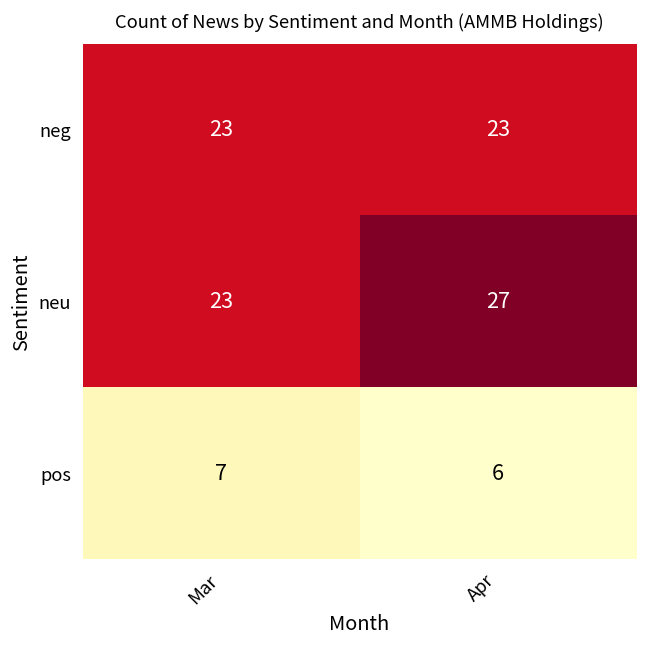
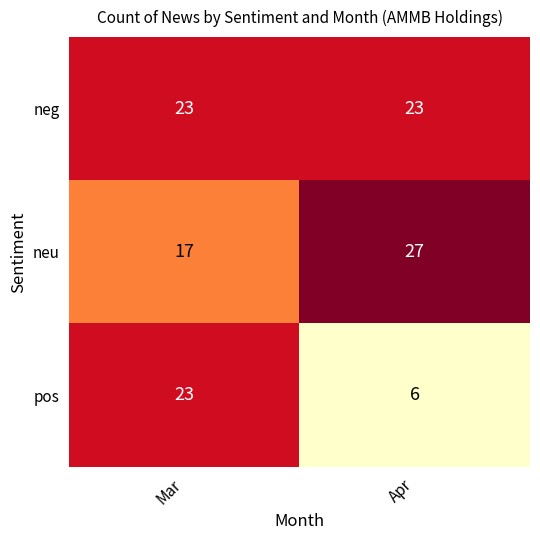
neu, Mar: 23 -> 17
pos, Mar: 7 -> 23
